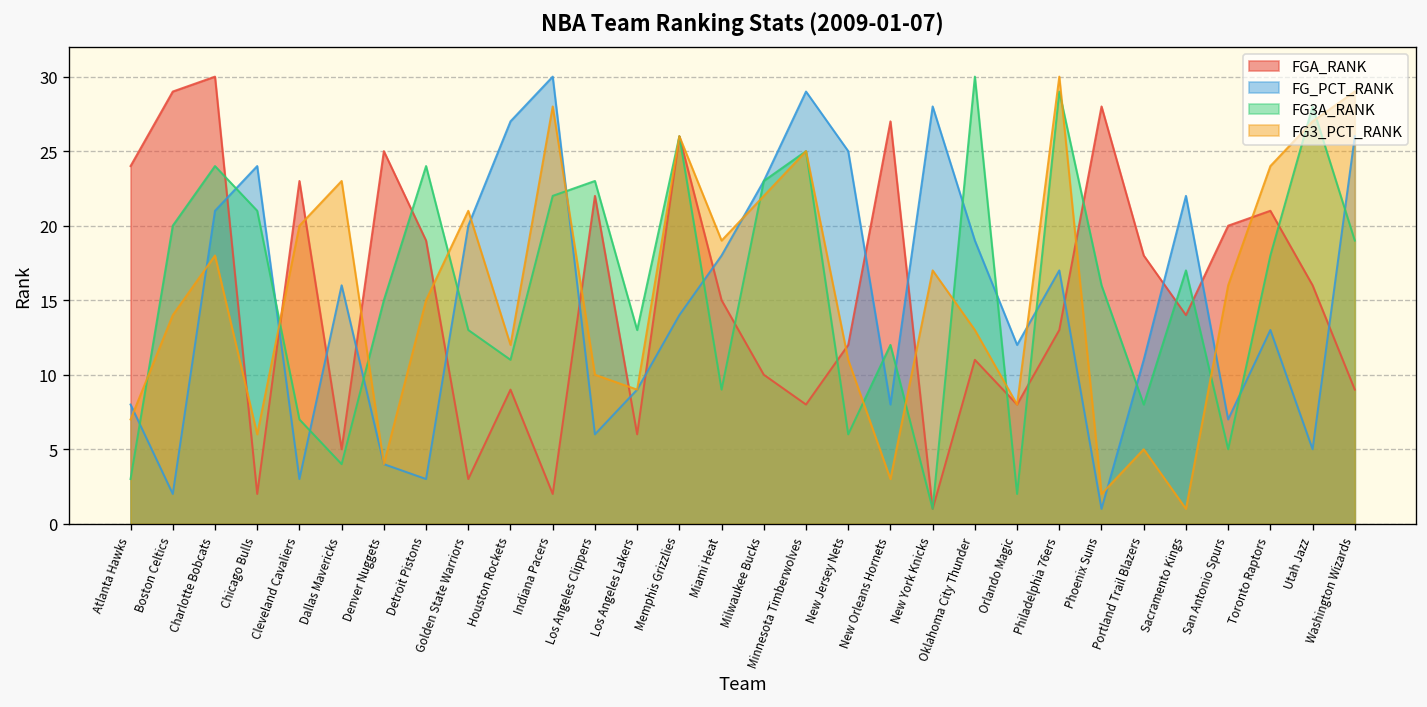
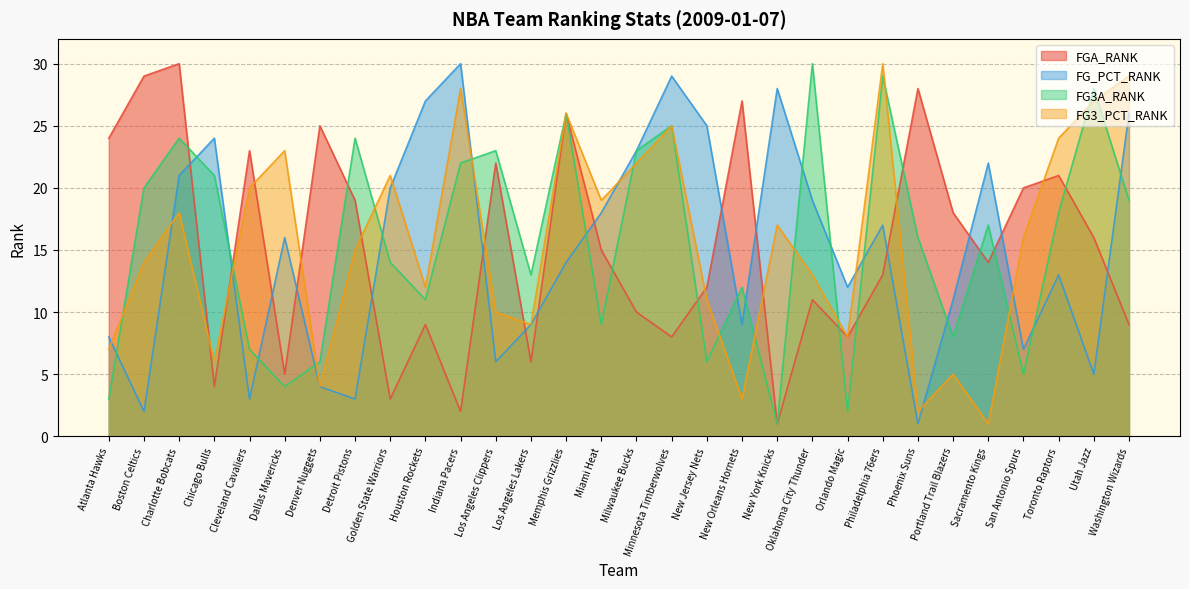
FGA_RANK, Chicago Bulls: 2 -> 4
FG3A_RANK, Denver Nuggets: 15 -> 6
FG3A_RANK, Golden State Warriors: 13 -> 14
FG_PCT_RANK, New Orleans Hornets: 8 -> 9
